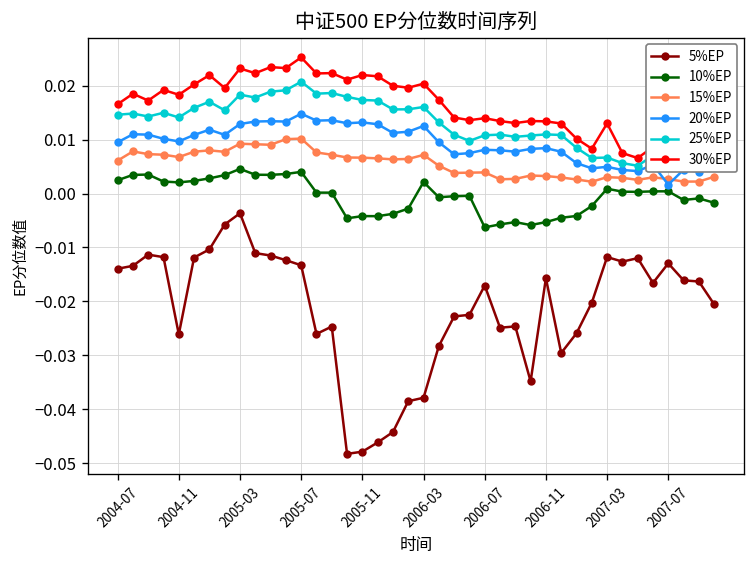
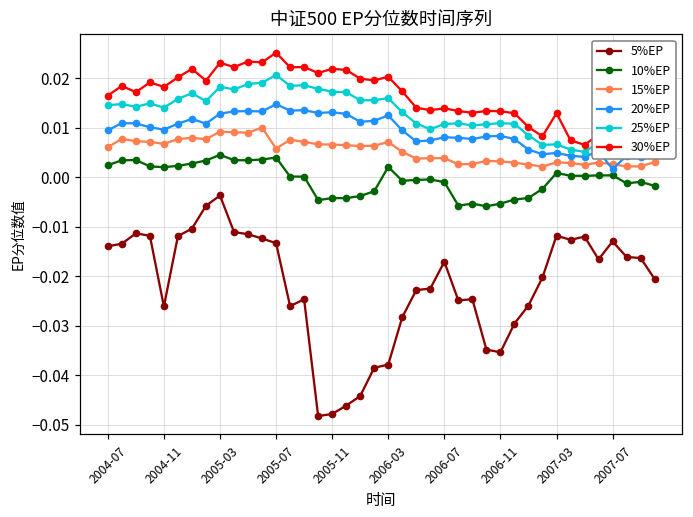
15%EP, 2005-07: 0.010 -> 0.006
10%EP, 2006-07: -0.006 -> -0.001
5%EP, 2006-11: -0.016 -> -0.035
